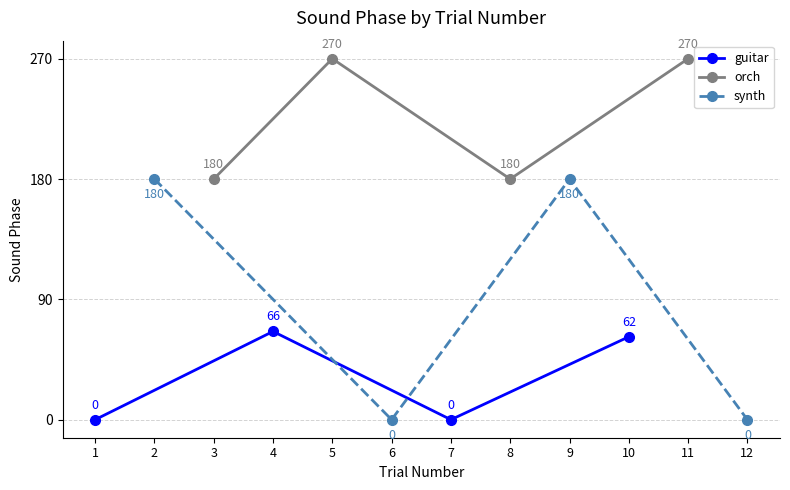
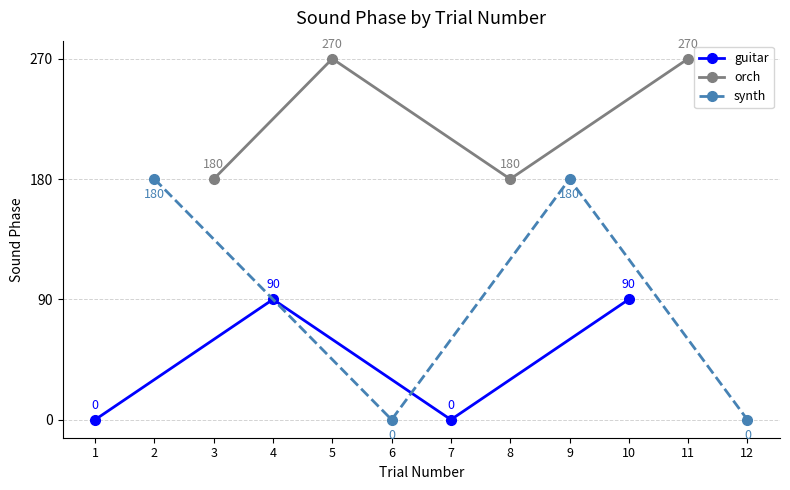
guitar, 4: 66 -> 90
guitar, 10: 62 -> 90
